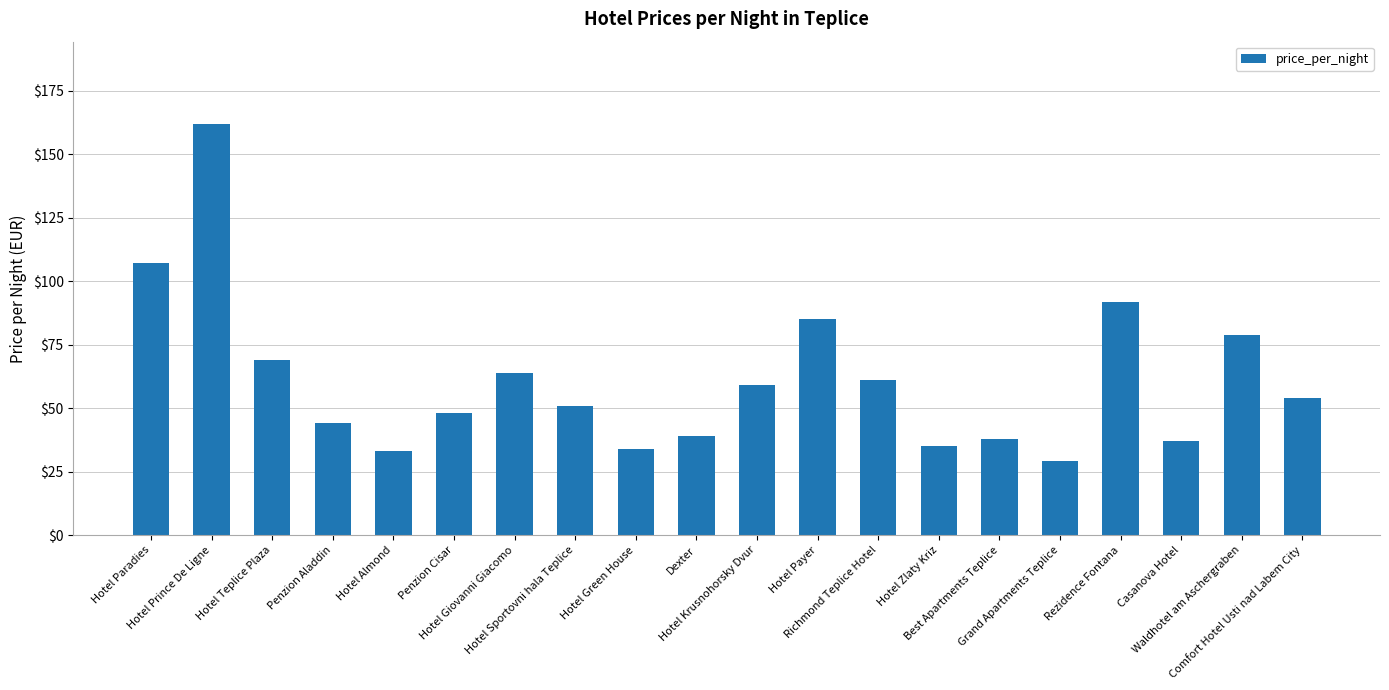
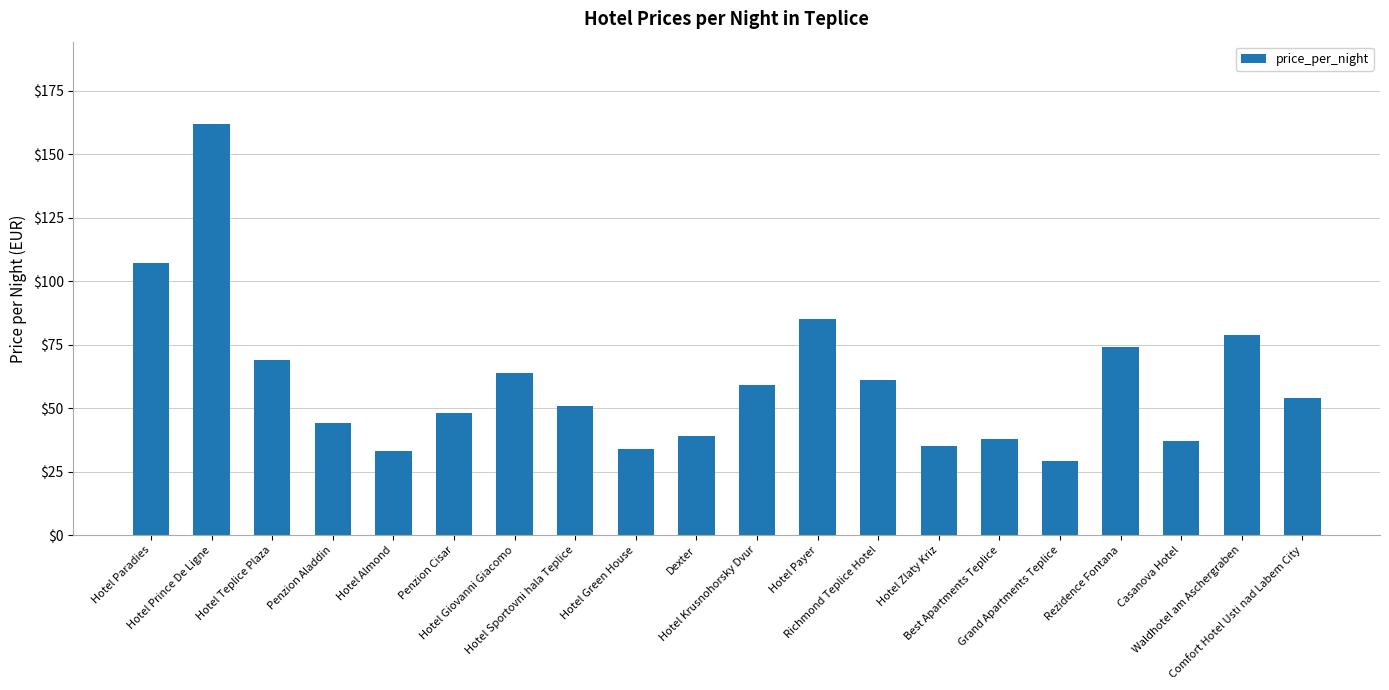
Rezidence Fontana: $92 -> $74
